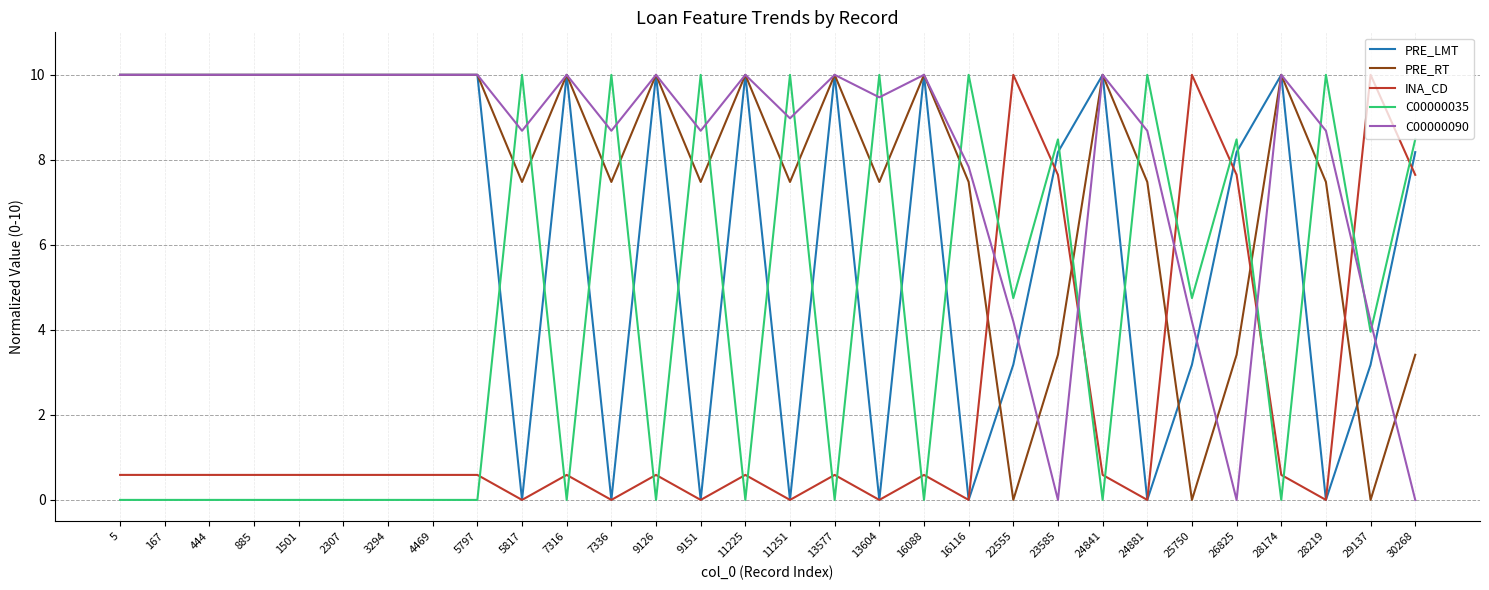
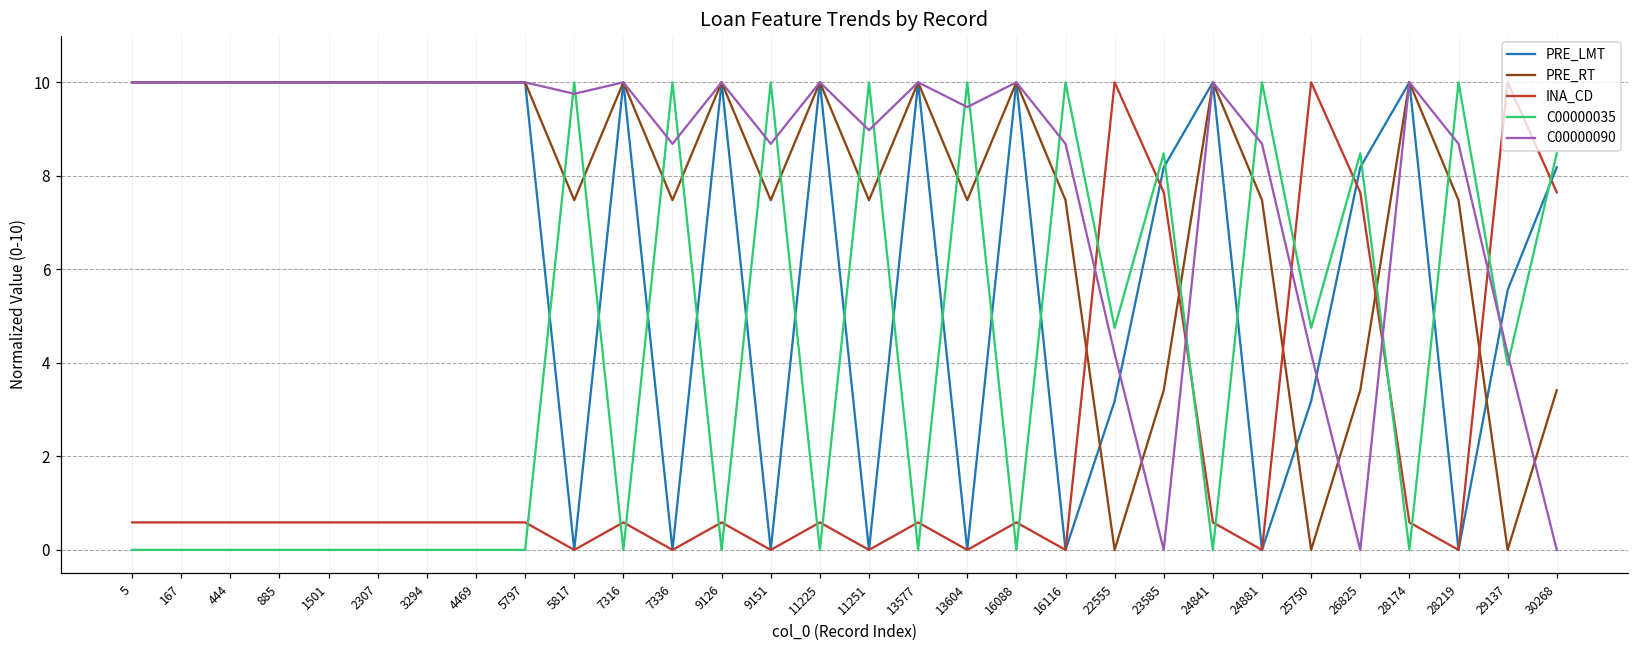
C00000090, 5817: 8.7 -> 9.8
C00000090, 16116: 7.8 -> 8.7
PRE_LMT, 29137: 3.2 -> 5.6
